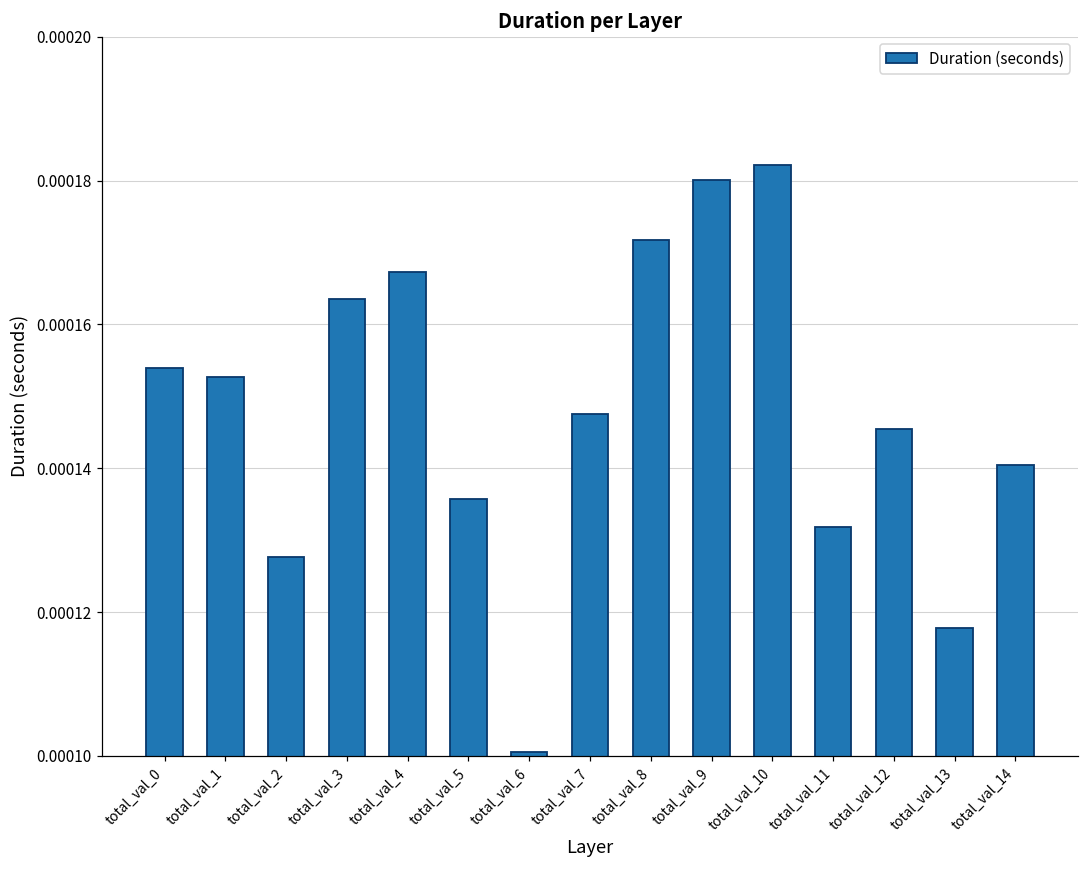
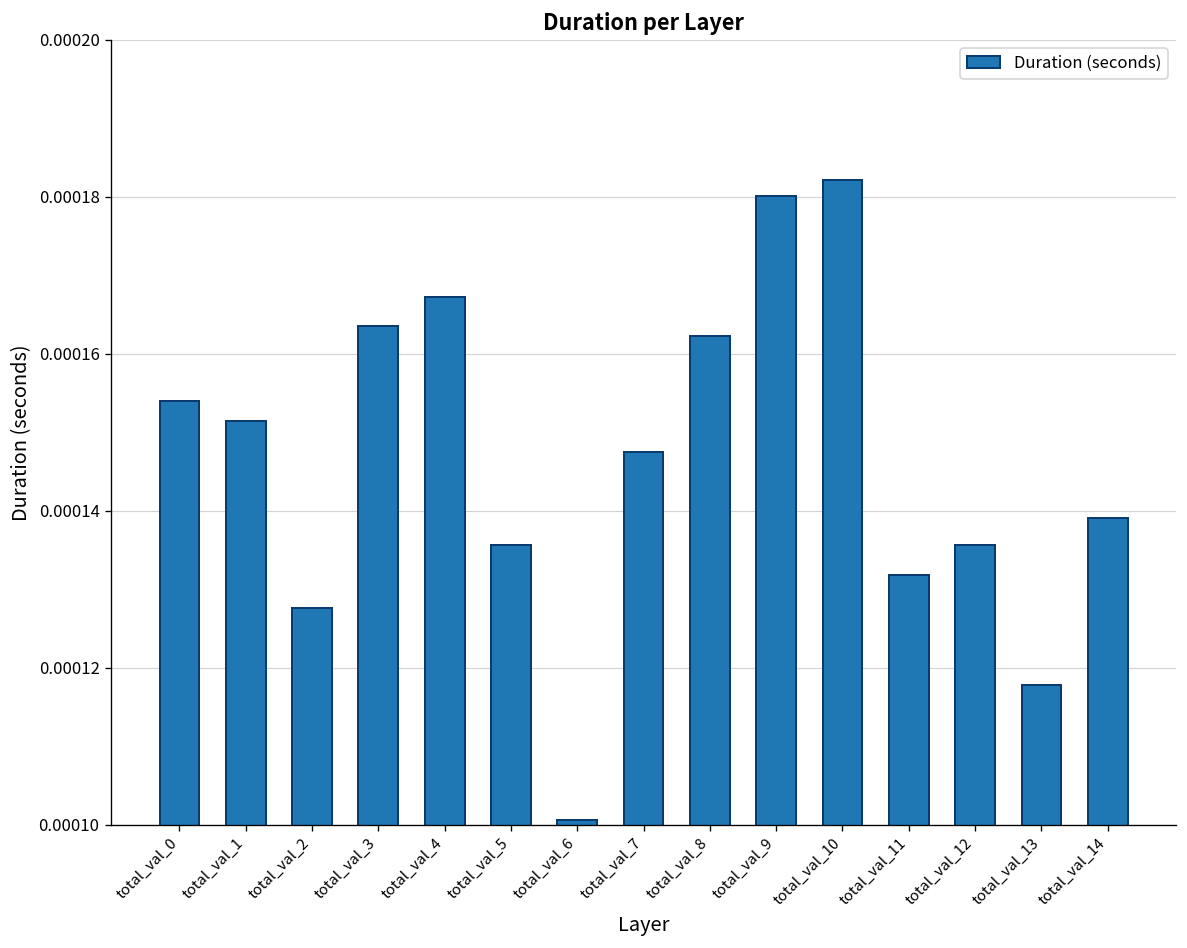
total_val_1: 0.000153 -> 0.000151
total_val_8: 0.000172 -> 0.000162
total_val_12: 0.000146 -> 0.000136
total_val_14: 0.000141 -> 0.000139
